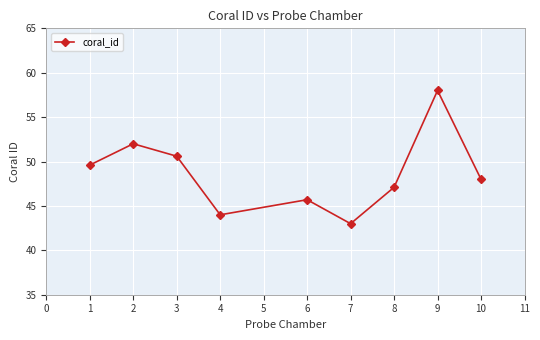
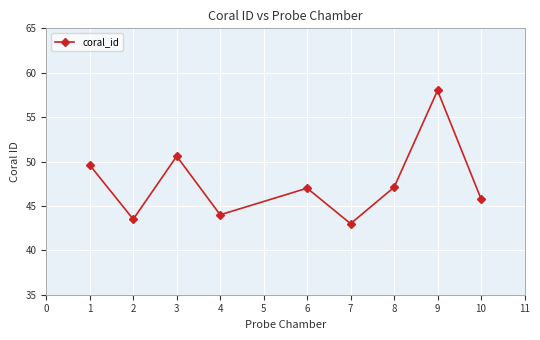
2: 52 -> 44
6: 46 -> 47
10: 48 -> 46
